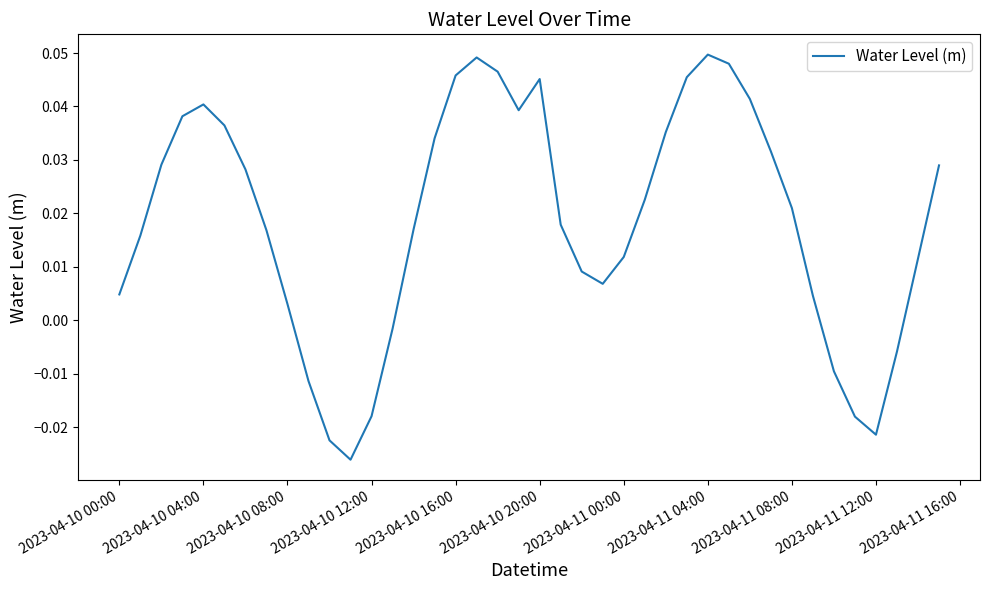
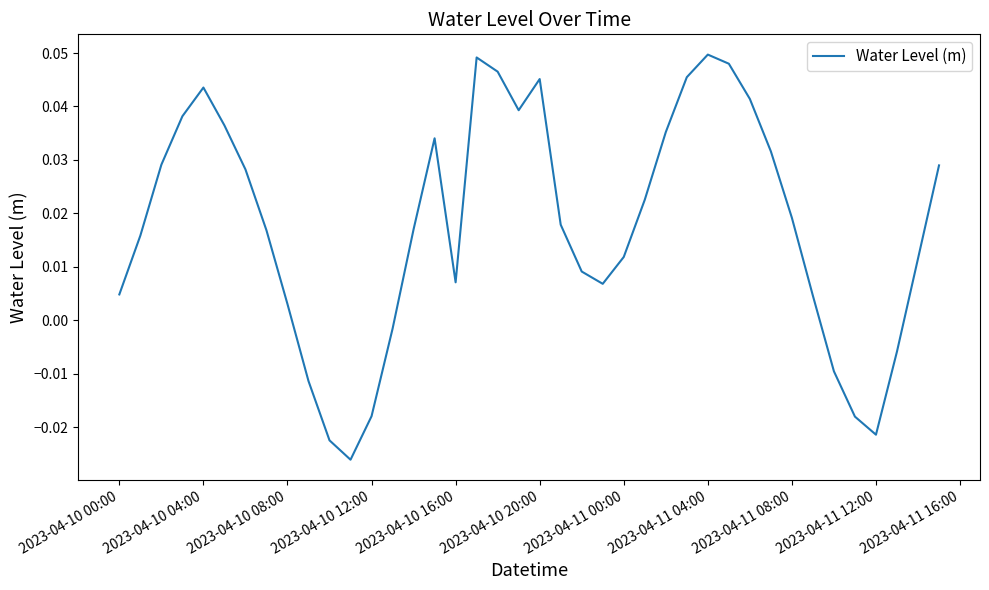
2023-04-10 04:00: 0.040 -> 0.044
2023-04-10 16:00: 0.046 -> 0.007
2023-04-11 08:00: 0.021 -> 0.019
